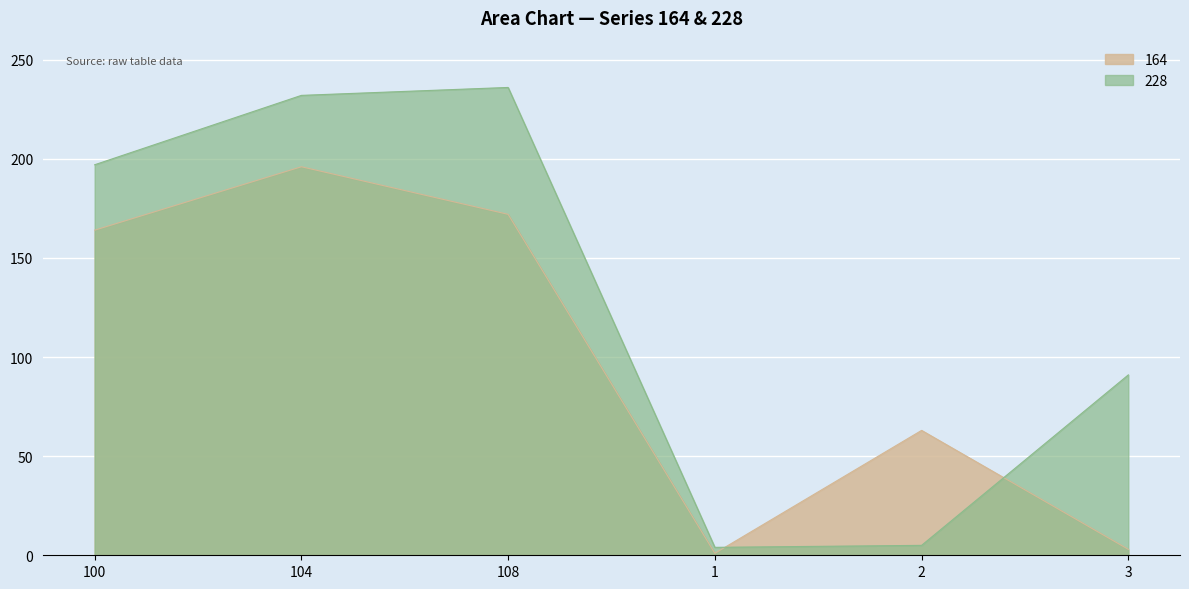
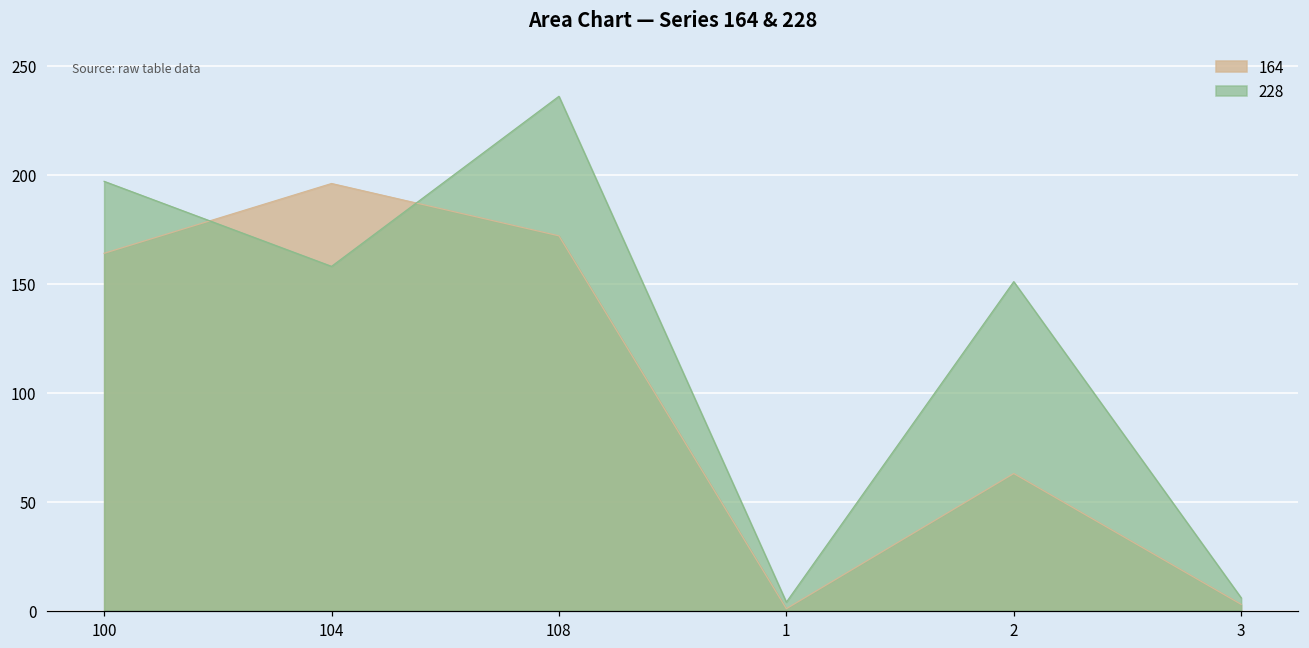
228, 104: 232 -> 158
228, 2: 5 -> 151
228, 3: 91 -> 6
